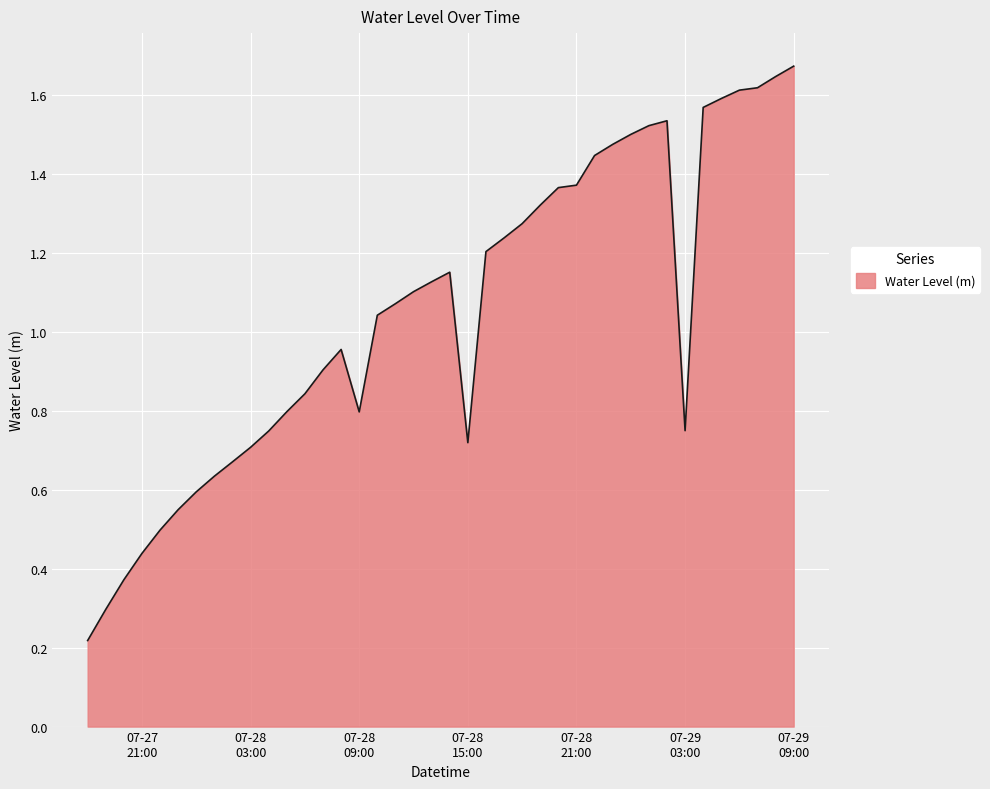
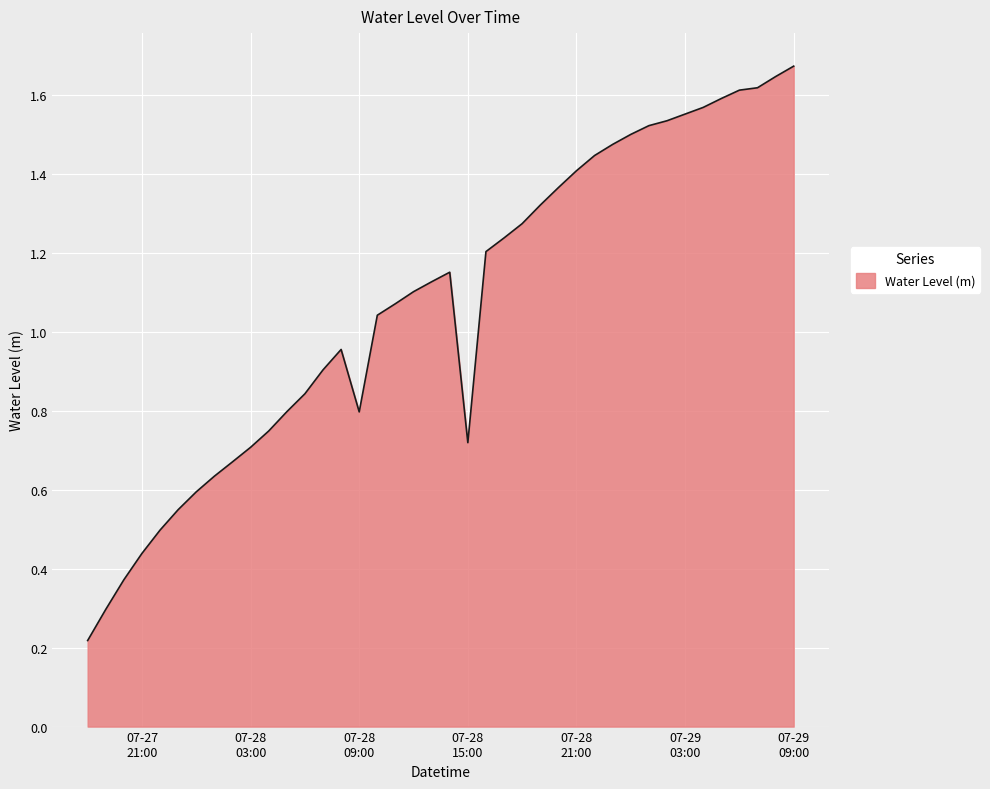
07-28 21:00: 1.37 -> 1.41
07-29 03:00: 0.75 -> 1.55
